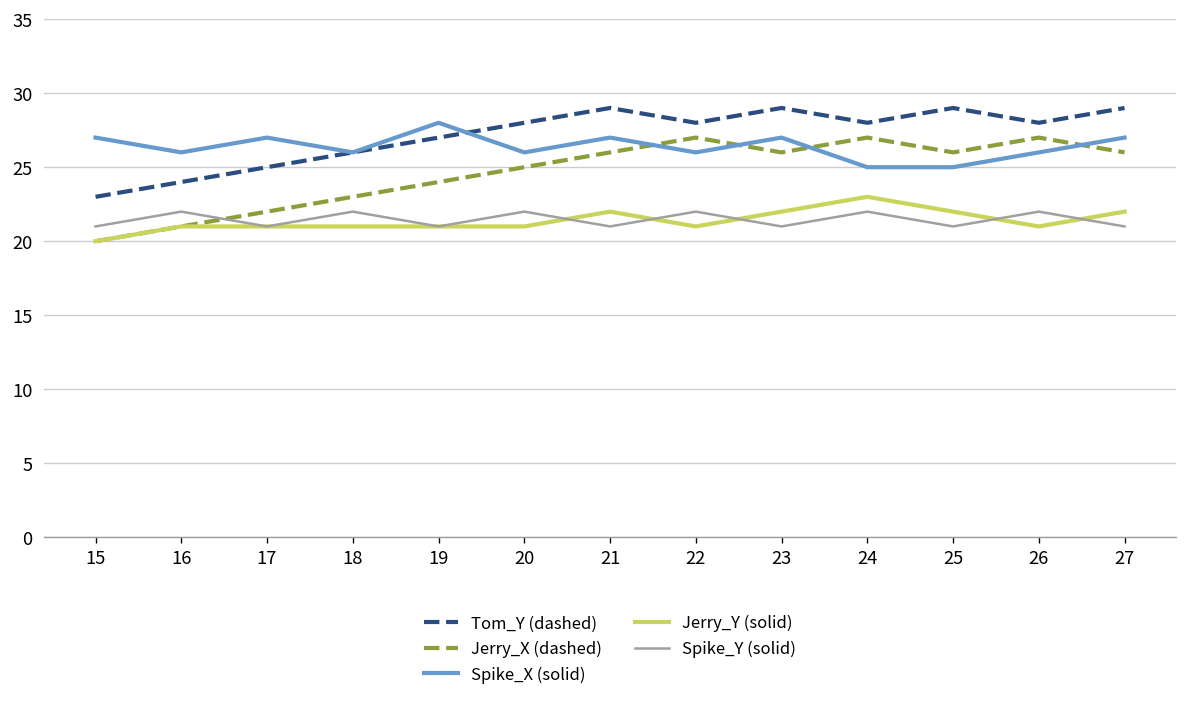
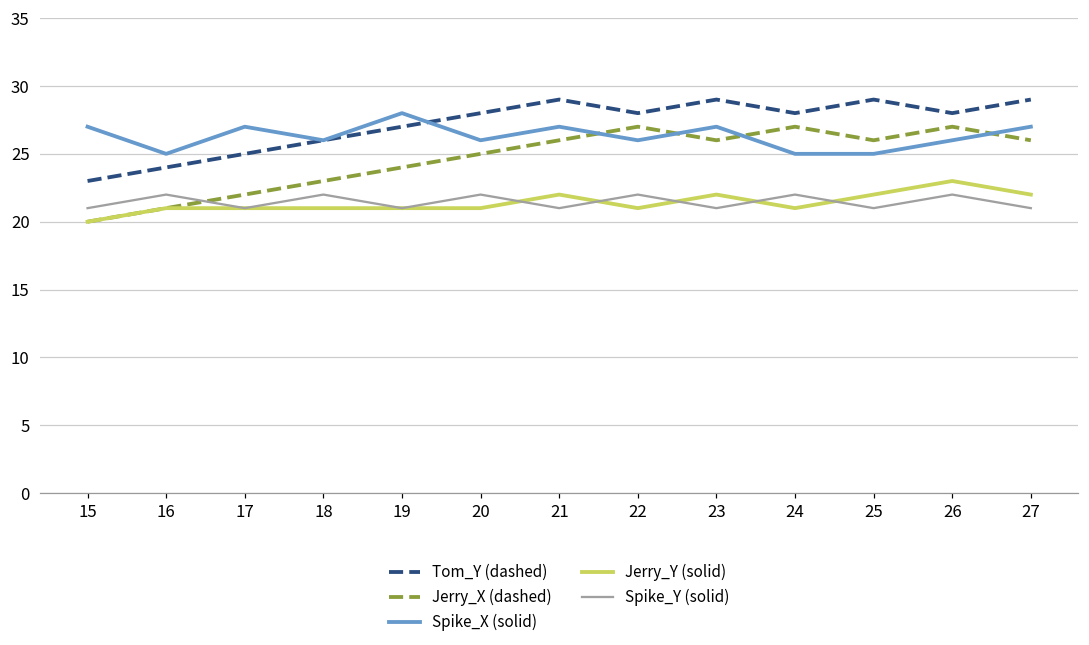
Spike_X (solid), 16: 26 -> 25
Jerry_Y (solid), 24: 23 -> 21
Jerry_Y (solid), 26: 21 -> 23
